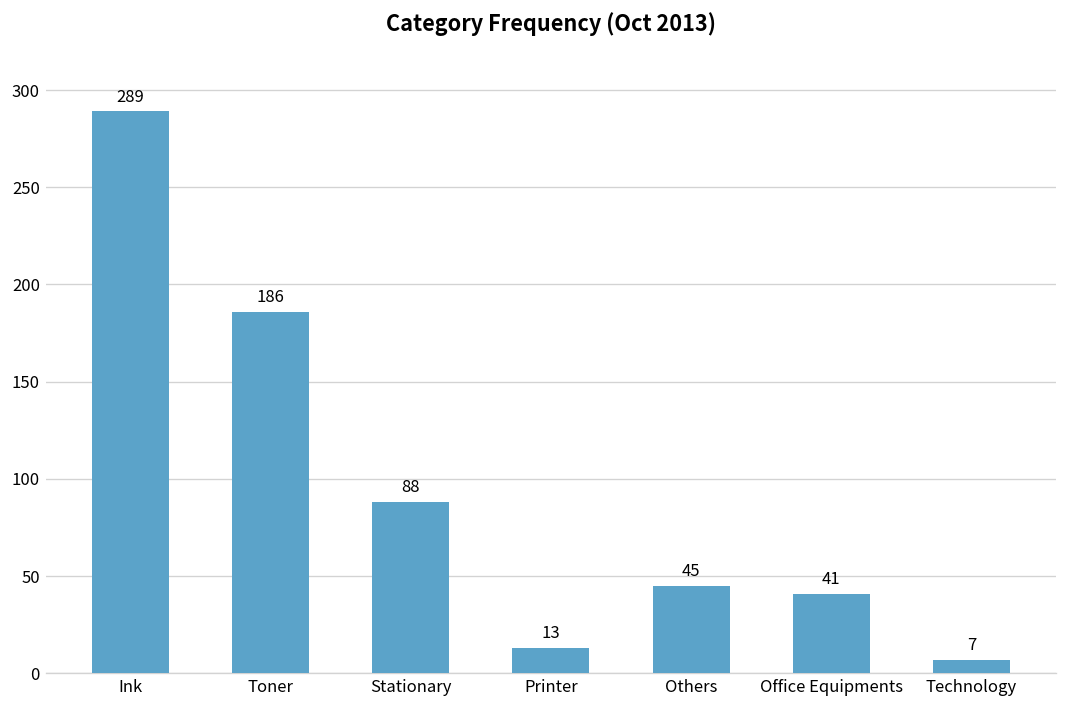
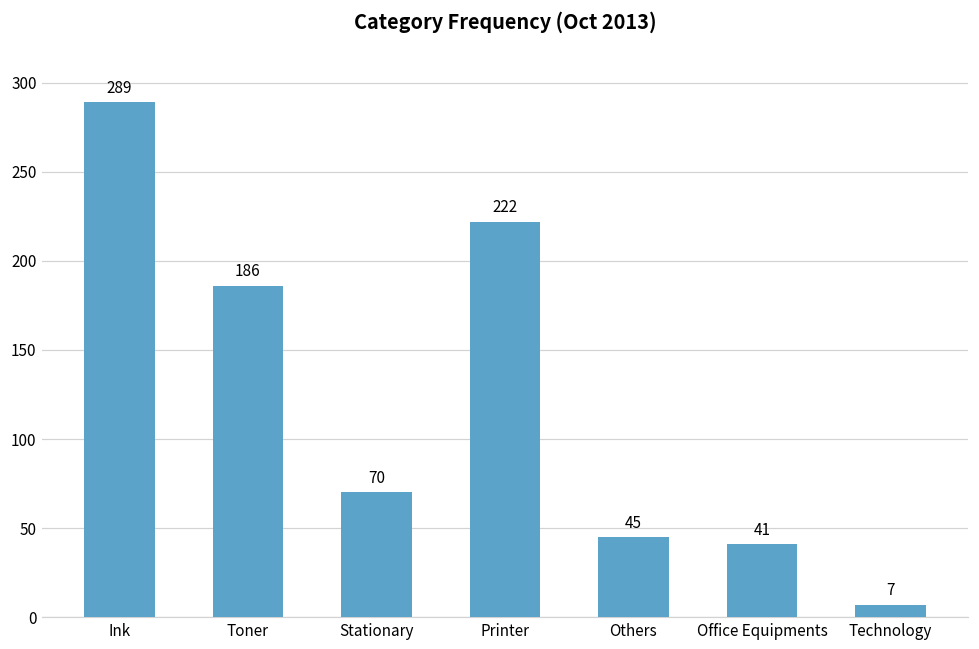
Stationary: 88 -> 70
Printer: 13 -> 222
